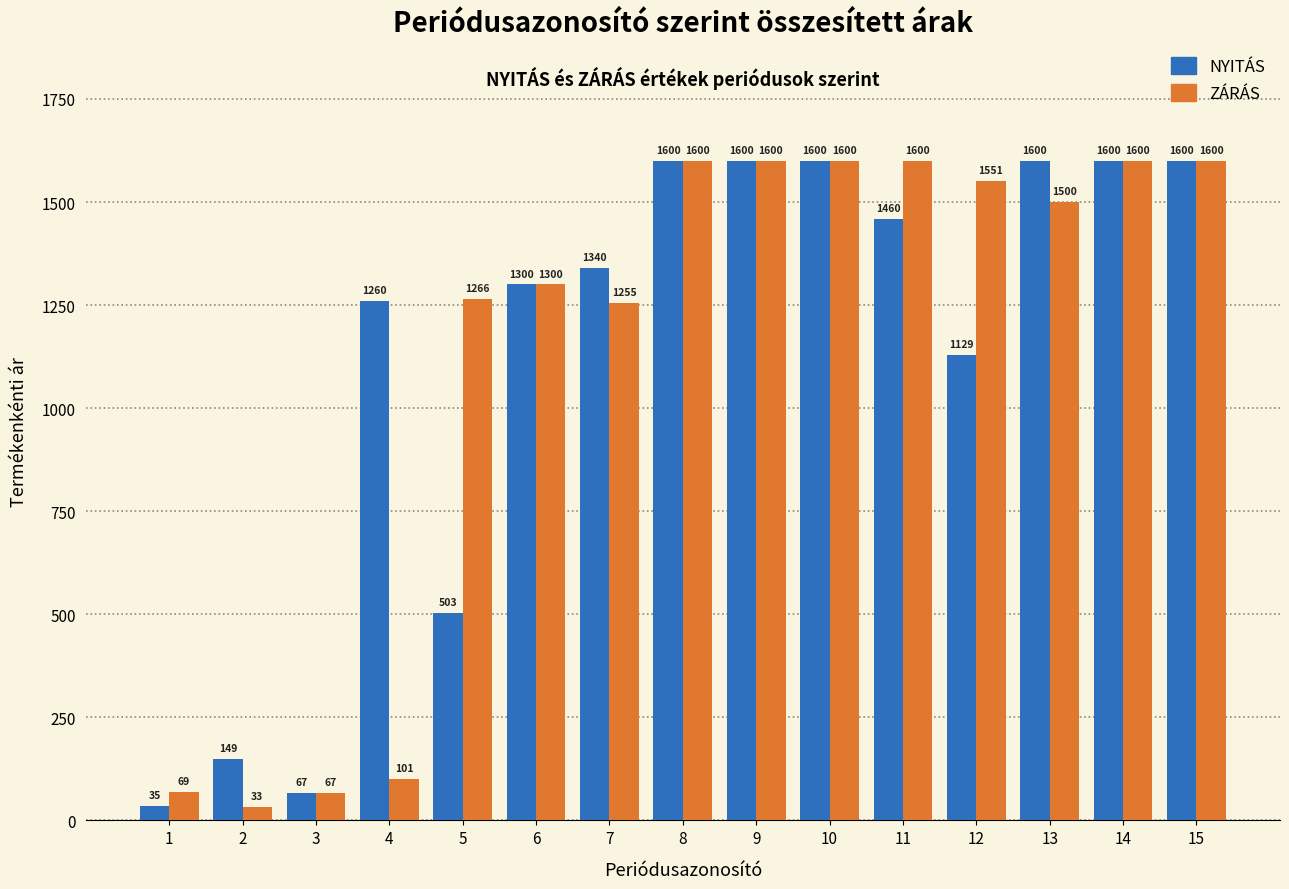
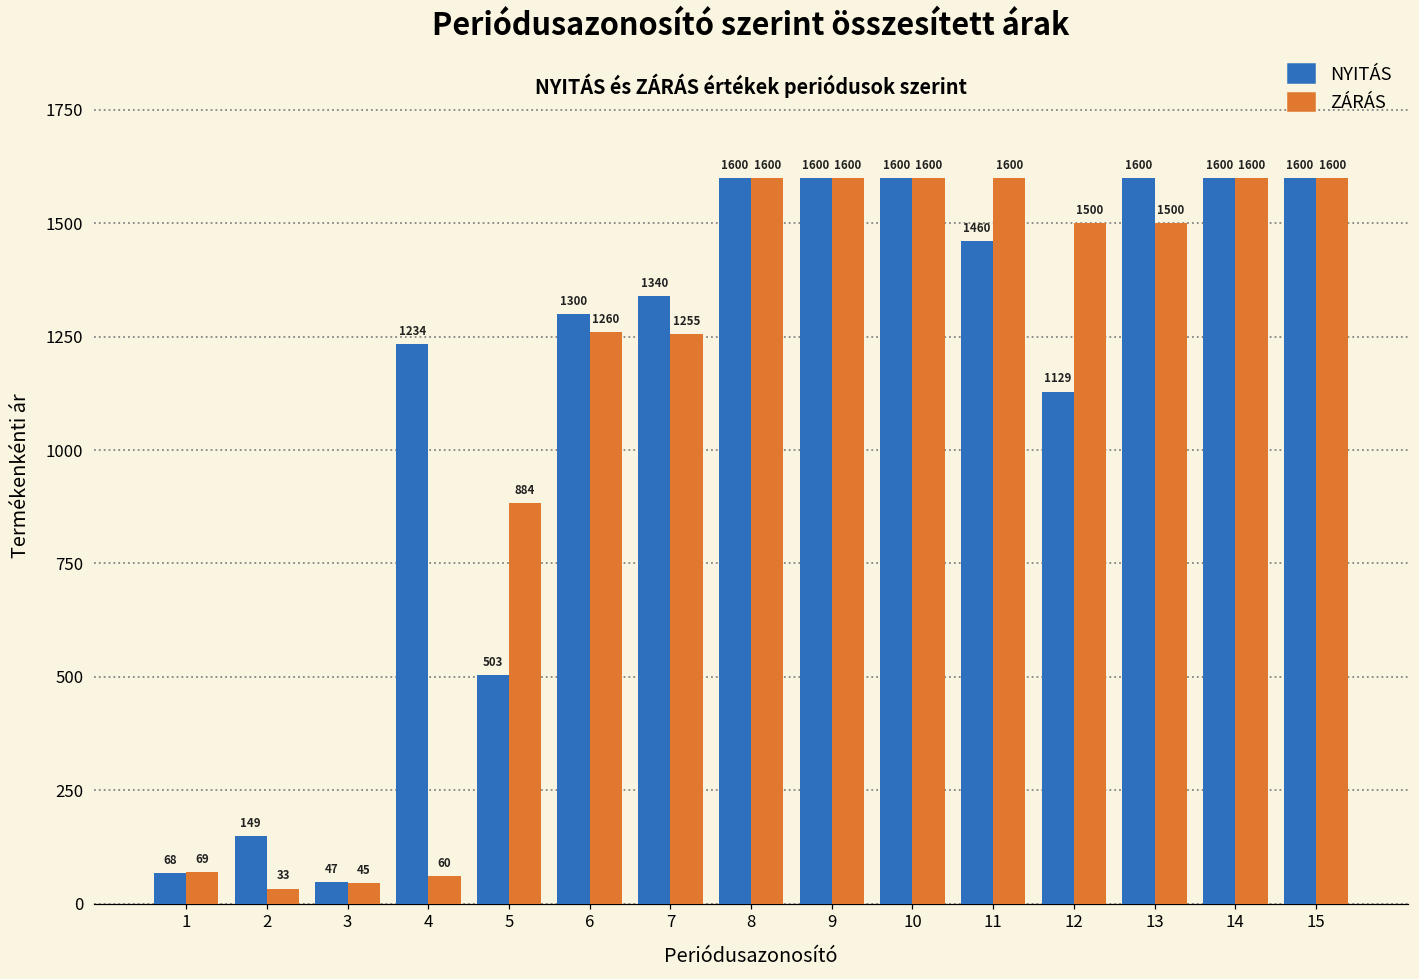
NYITÁS, 1: 35 -> 68
NYITÁS, 3: 67 -> 47
ZÁRÁS, 3: 67 -> 45
NYITÁS, 4: 1260 -> 1234
ZÁRÁS, 4: 101 -> 60
ZÁRÁS, 5: 1266 -> 884
ZÁRÁS, 6: 1300 -> 1260
ZÁRÁS, 12: 1551 -> 1500
